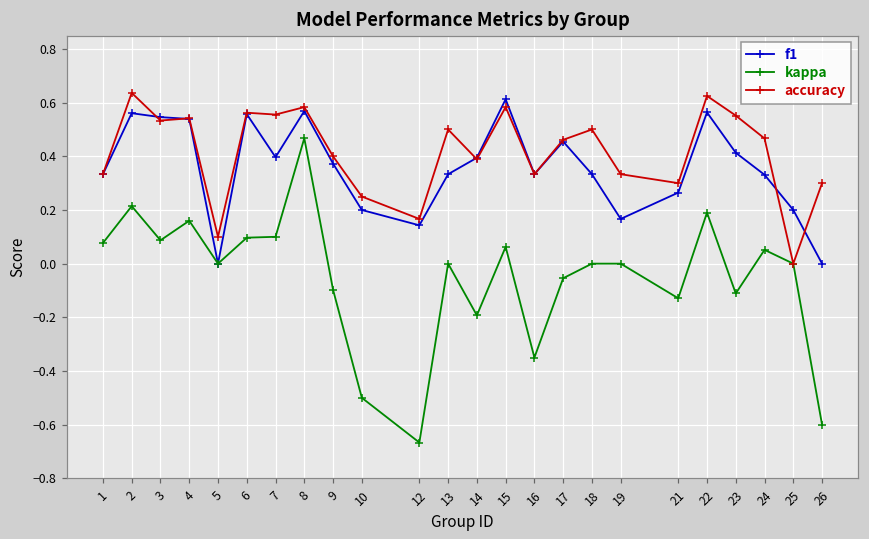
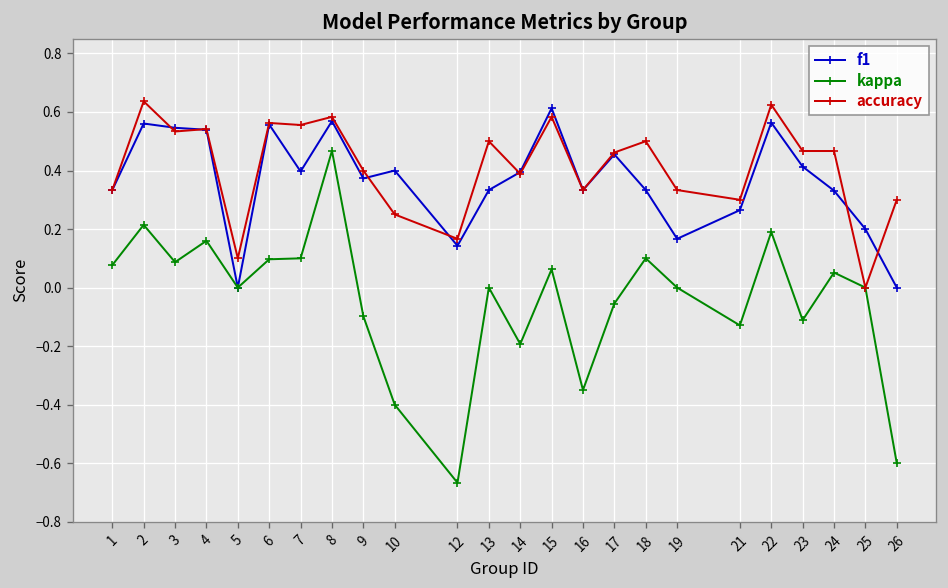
f1, 10: 0.2 -> 0.4
kappa, 10: -0.5 -> -0.4
kappa, 18: 0.0 -> 0.1
accuracy, 23: 0.55 -> 0.47
